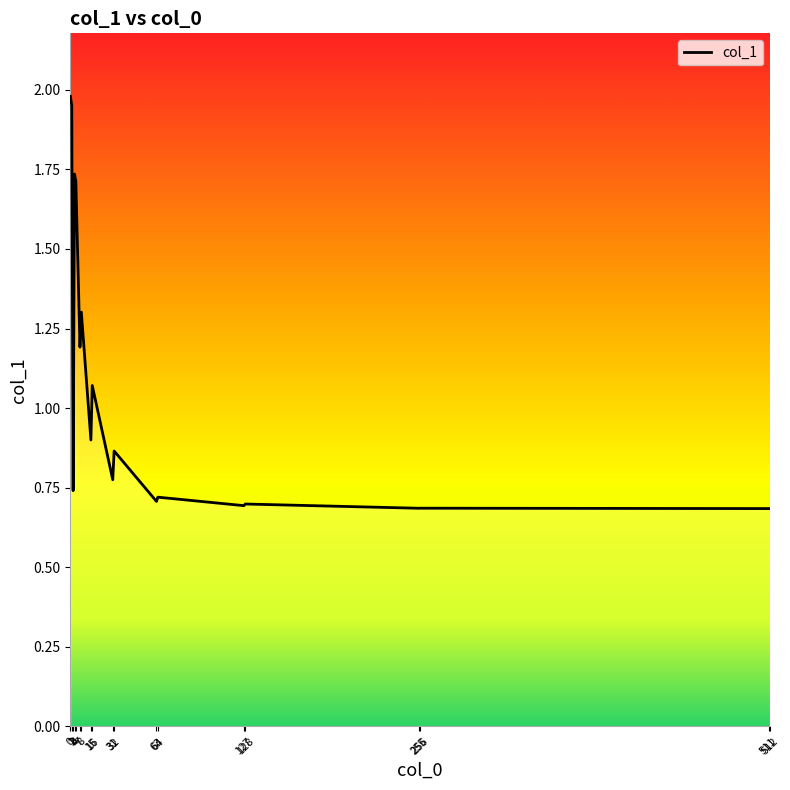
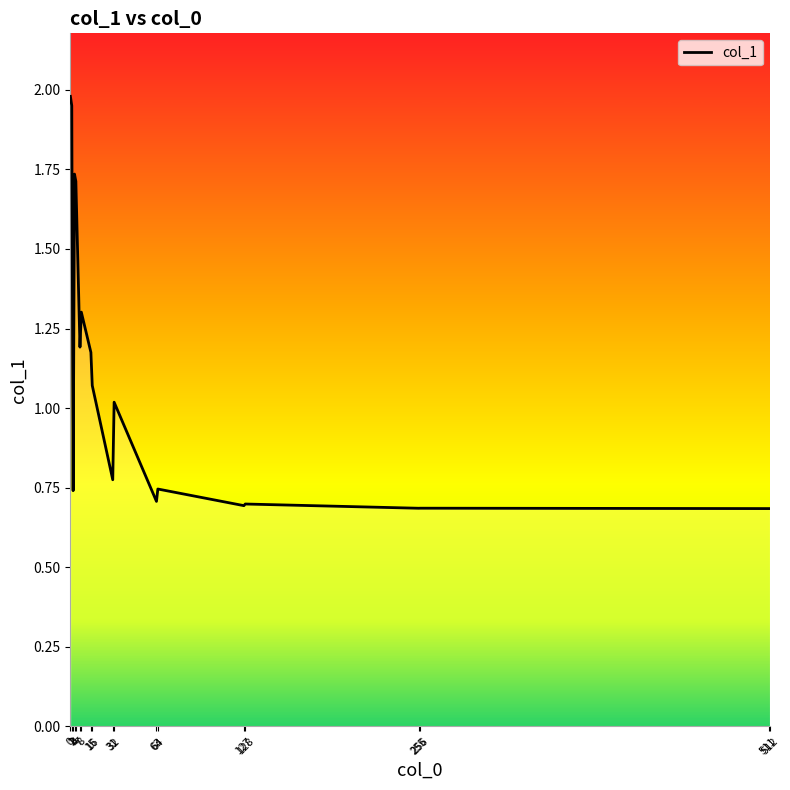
15: 0.90 -> 1.17
32: 0.87 -> 1.02
64: 0.72 -> 0.75
